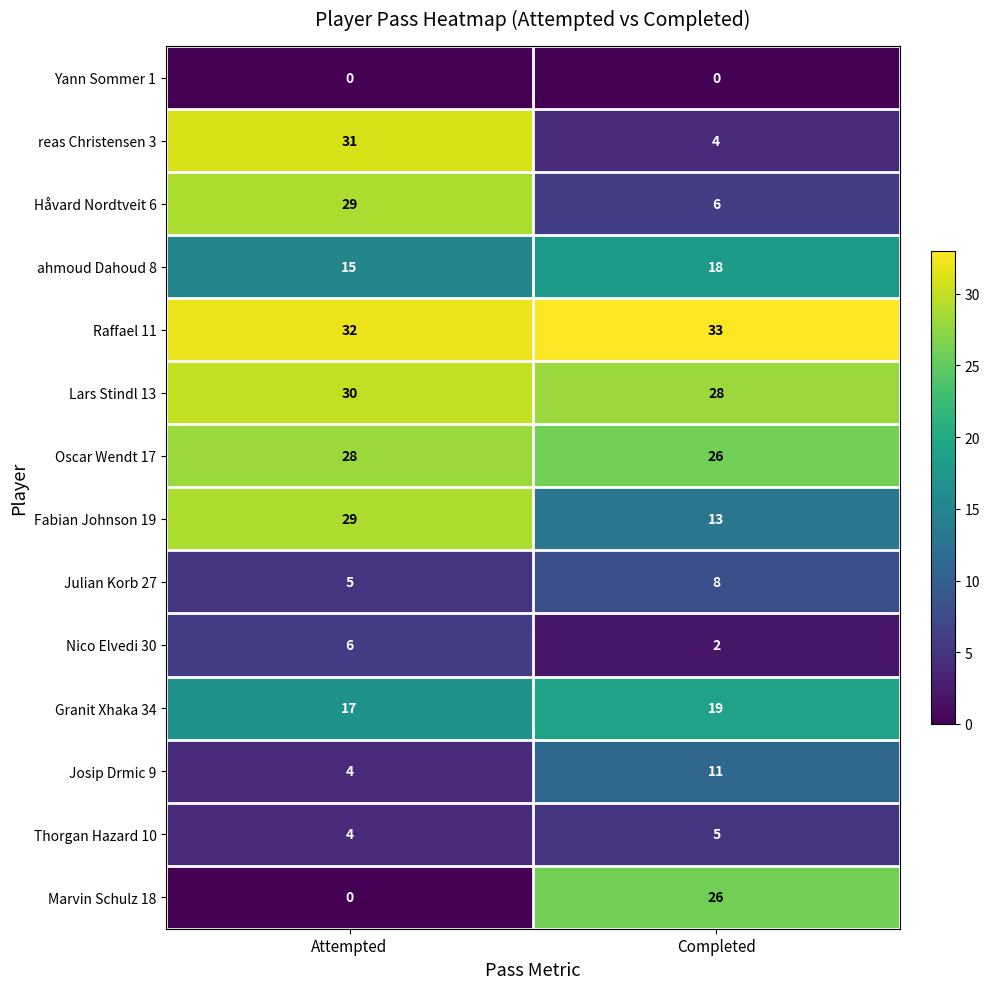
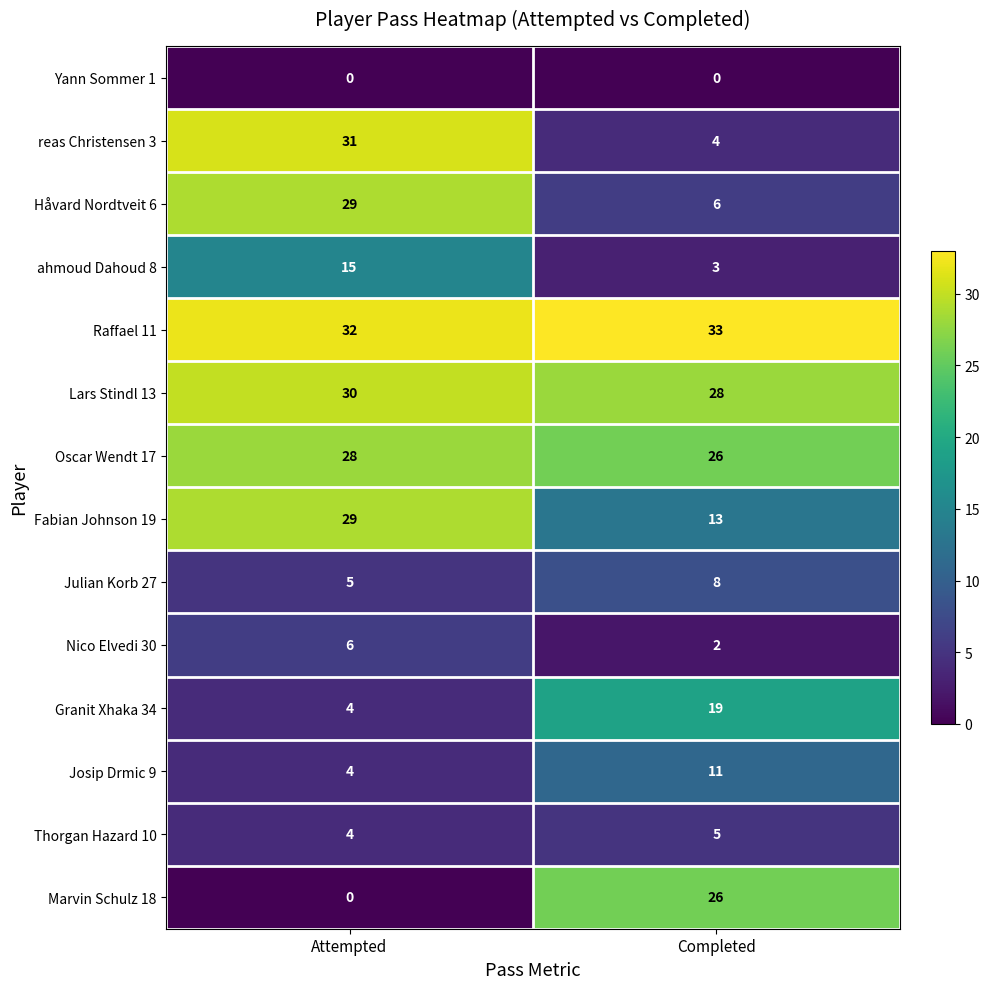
ahmoud Dahoud 8, Completed: 18 -> 3
Granit Xhaka 34, Attempted: 17 -> 4
